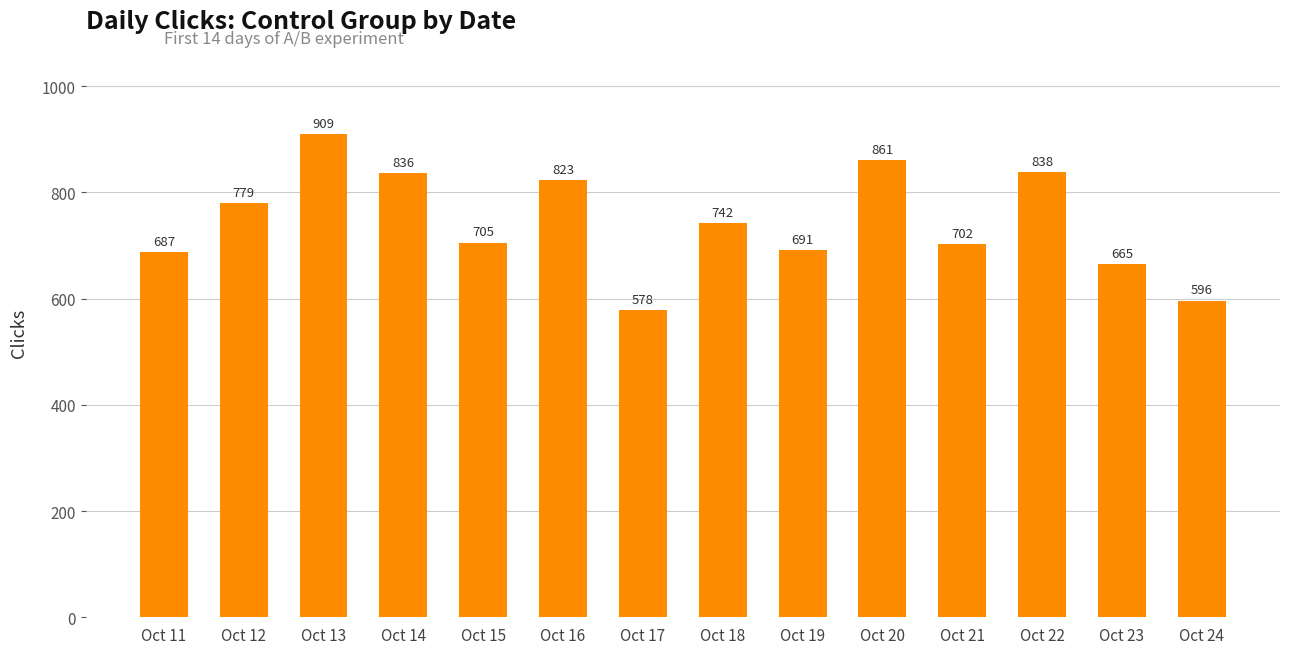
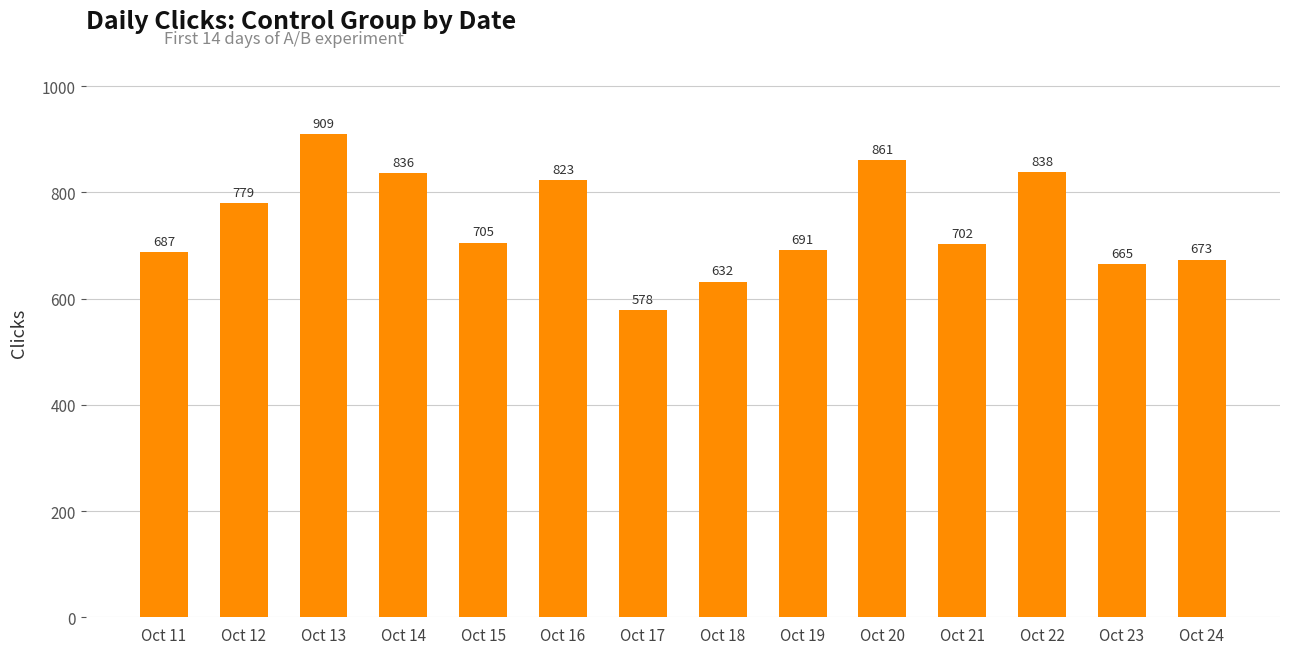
Oct 18: 742 -> 632
Oct 24: 596 -> 673
